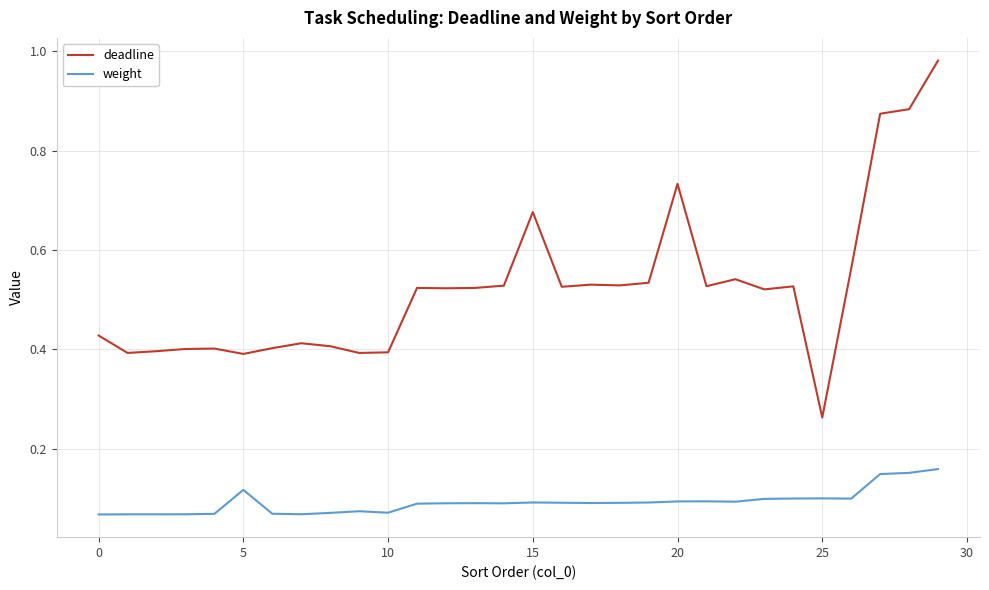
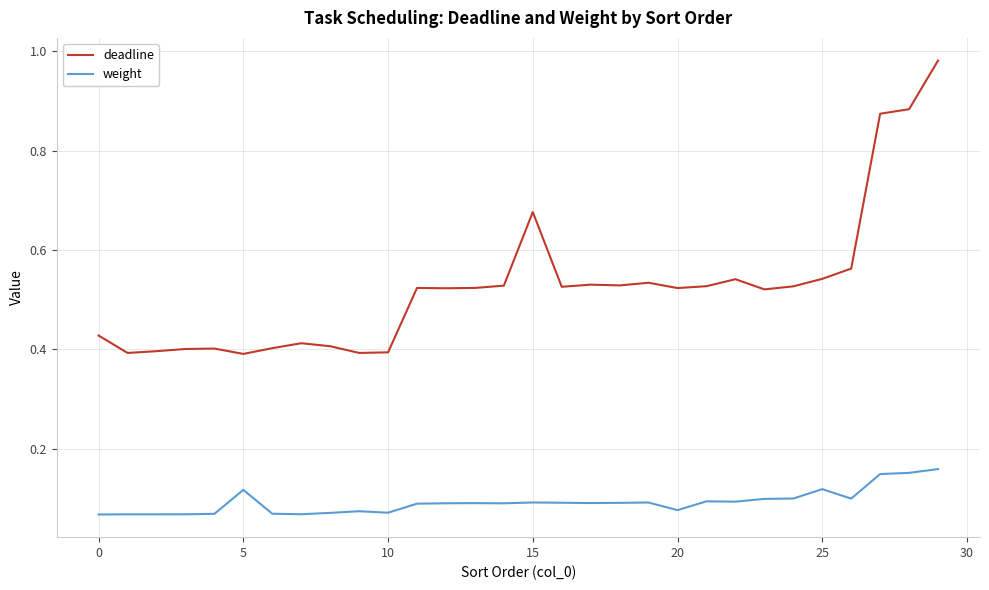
deadline, 20: 0.73 -> 0.52
weight, 20: 0.09 -> 0.08
deadline, 25: 0.26 -> 0.54
weight, 25: 0.10 -> 0.12
